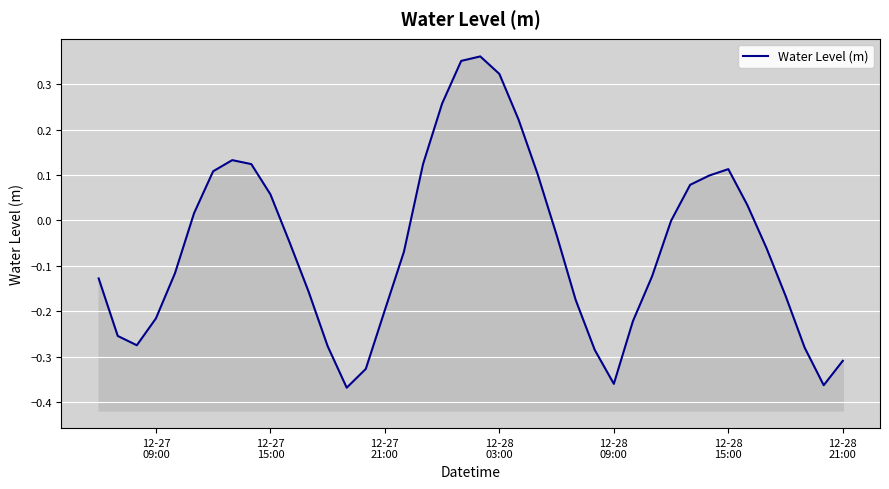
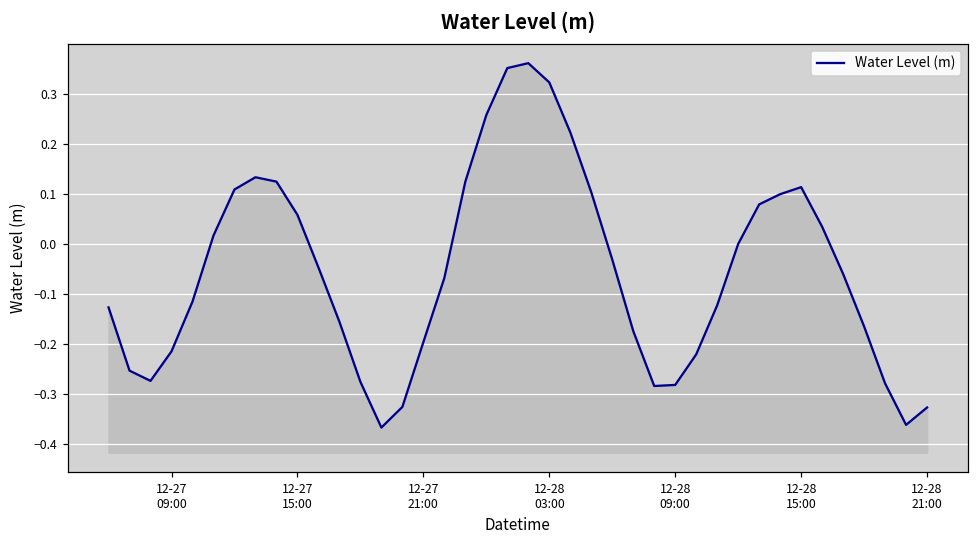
12-28 09:00: -0.36 -> -0.28
12-28 21:00: -0.31 -> -0.33
